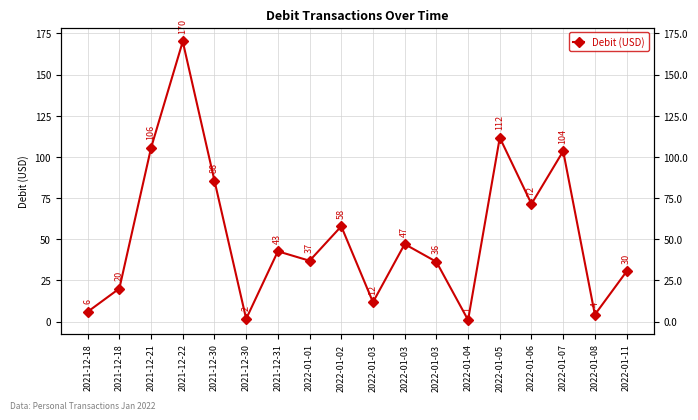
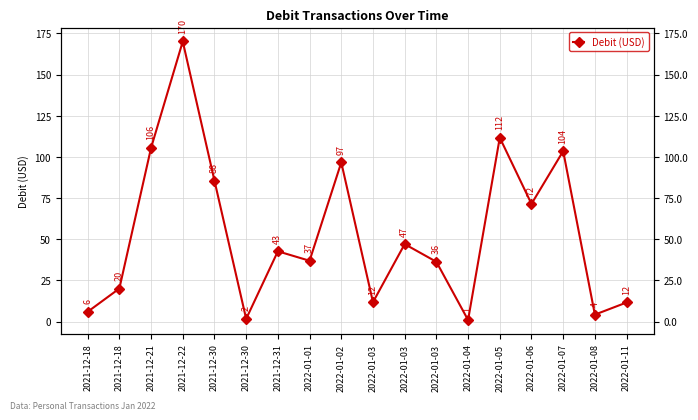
2022-01-02: 58 -> 97
2022-01-11: 30 -> 12
